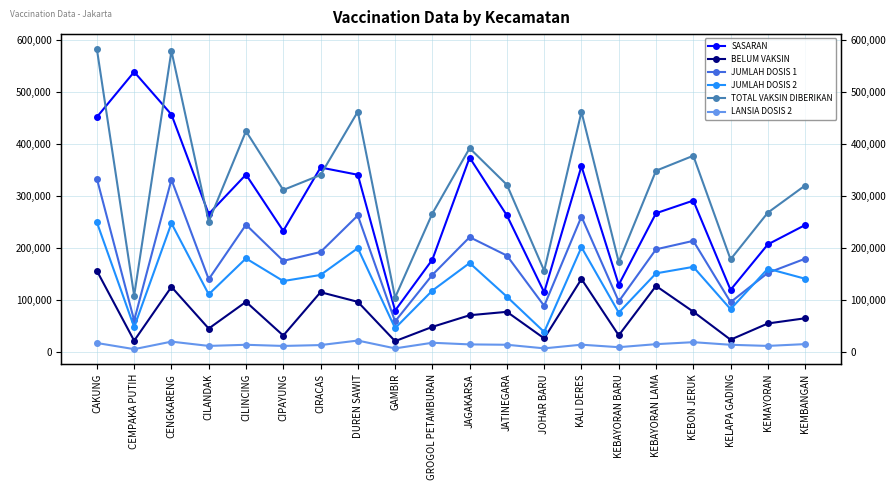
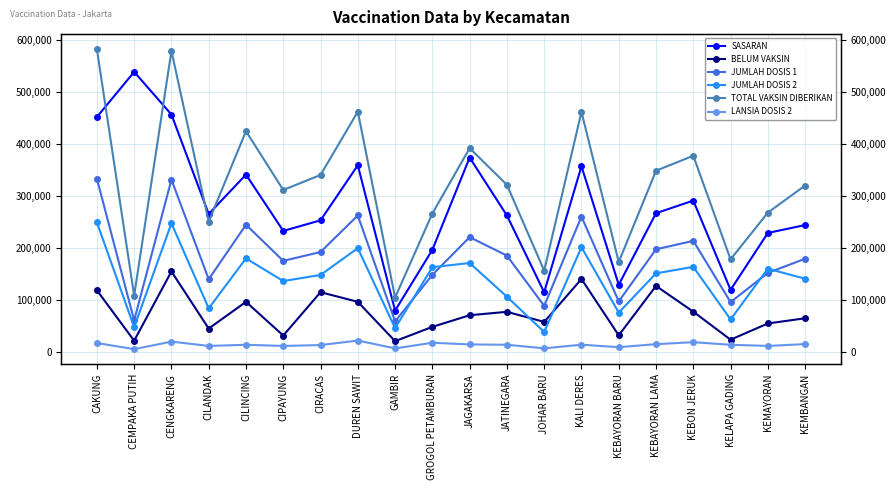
BELUM VAKSIN, CAKUNG: 160,000 -> 120,000
BELUM VAKSIN, CENGKARENG: 130,000 -> 150,000
JUMLAH DOSIS 2, CILANDAK: 110,000 -> 80,000
SASARAN, CIRACAS: 350,000 -> 250,000
SASARAN, DUREN SAWIT: 340,000 -> 360,000
SASARAN, GROGOL PETAMBURAN: 180,000 -> 200,000
JUMLAH DOSIS 2, GROGOL PETAMBURAN: 120,000 -> 160,000
BELUM VAKSIN, JOHAR BARU: 30,000 -> 60,000
JUMLAH DOSIS 2, KELAPA GADING: 80,000 -> 60,000
SASARAN, KEMAYORAN: 210,000 -> 230,000
